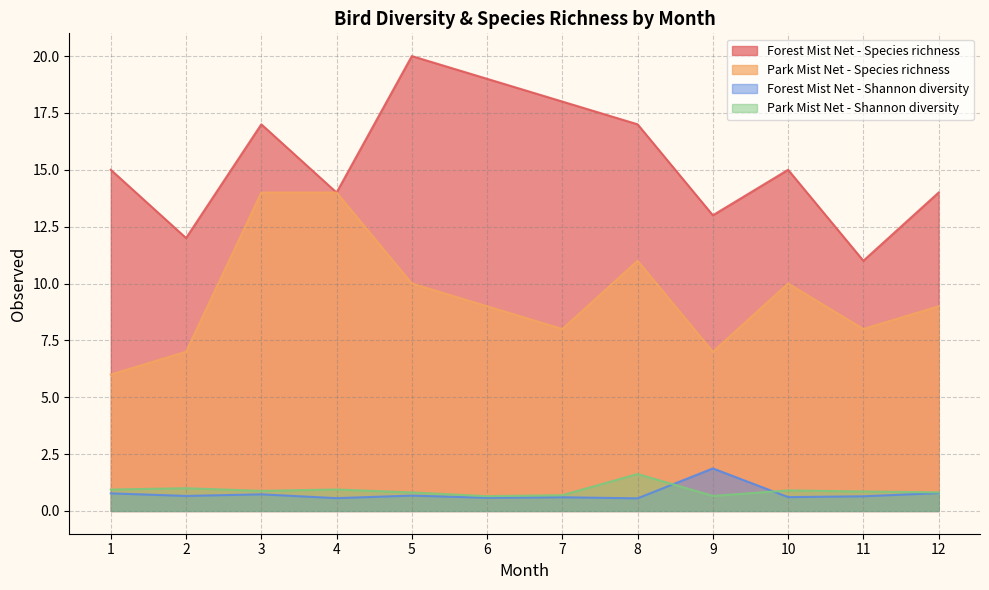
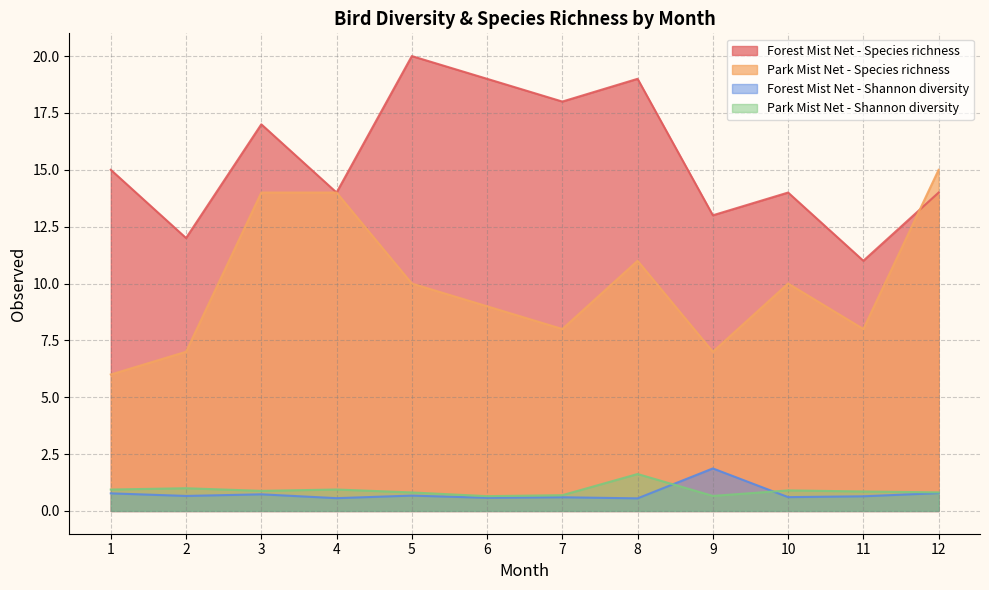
Forest Mist Net - Species richness, 8: 17 -> 19
Forest Mist Net - Species richness, 10: 15 -> 14
Park Mist Net - Species richness, 12: 9 -> 15
